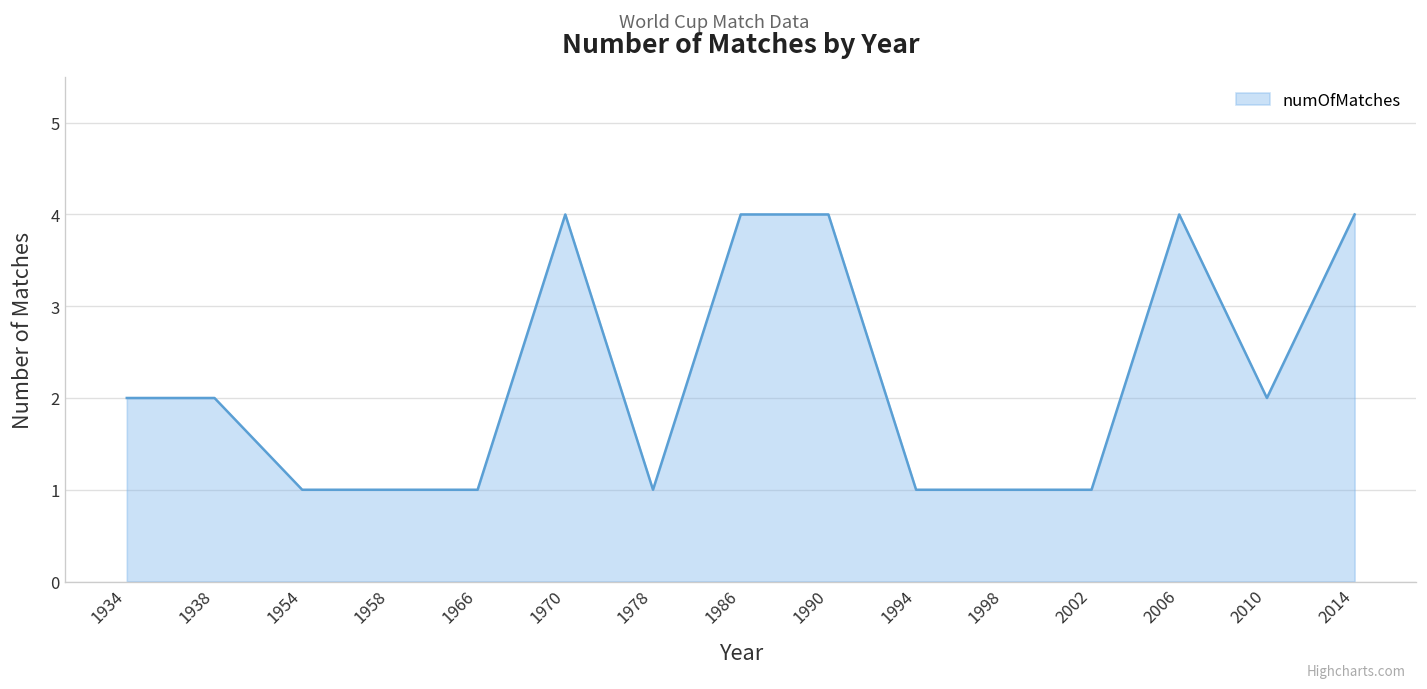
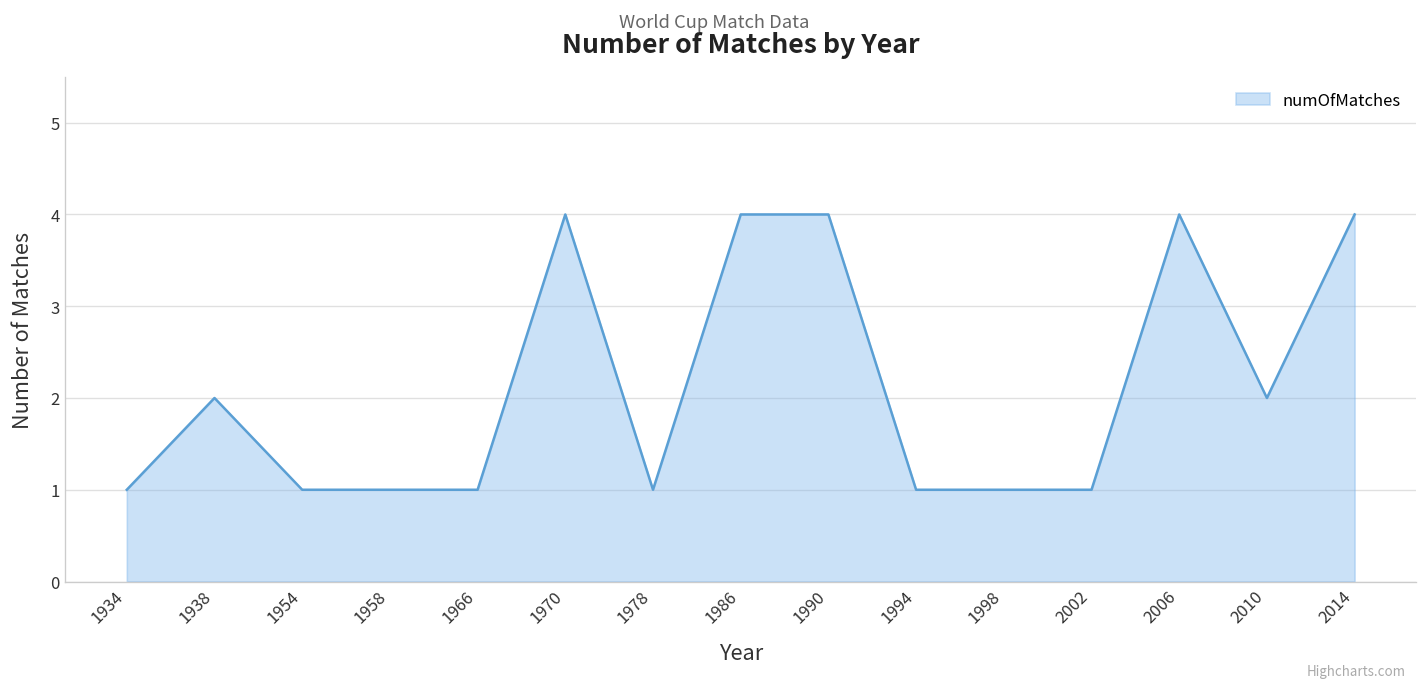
1934: 2 -> 1
